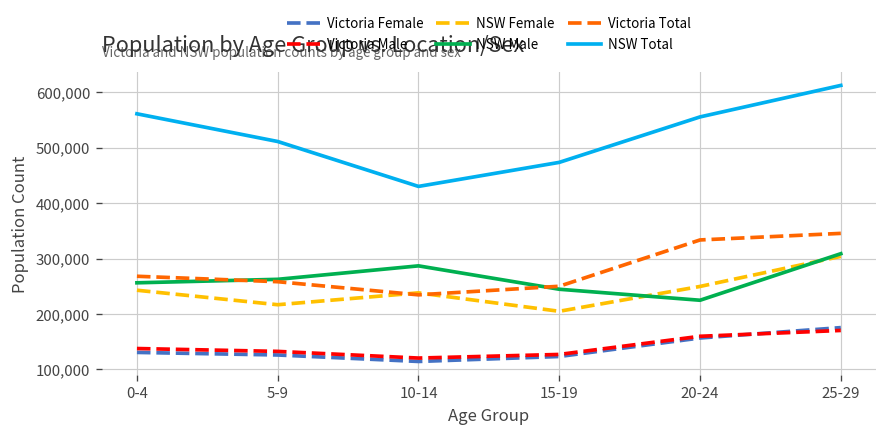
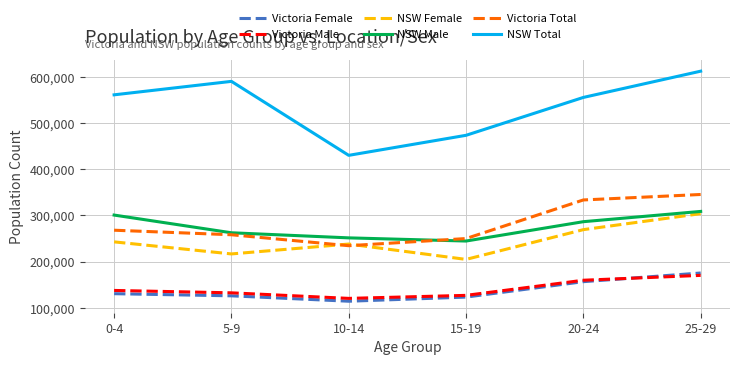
NSW Male, 0-4: 260,000 -> 300,000
NSW Total, 5-9: 510,000 -> 590,000
NSW Male, 10-14: 290,000 -> 250,000
NSW Female, 20-24: 250,000 -> 270,000
NSW Male, 20-24: 220,000 -> 290,000
